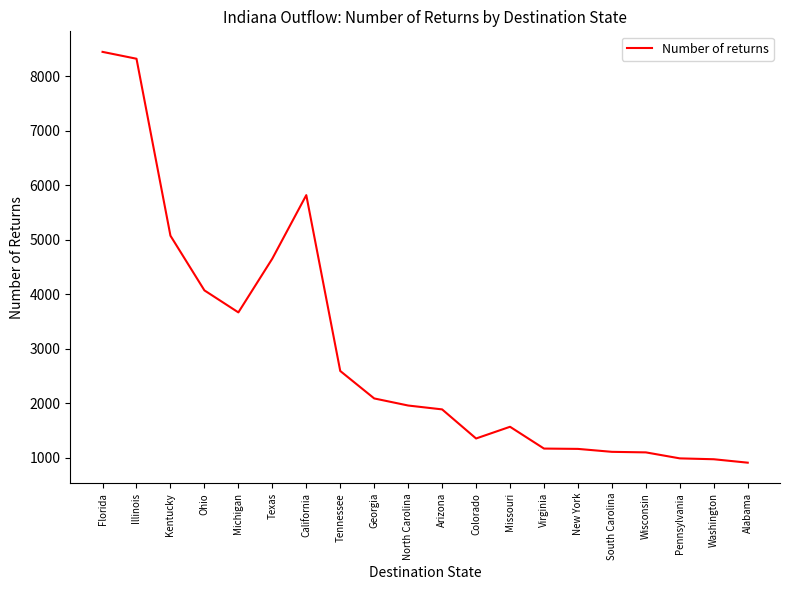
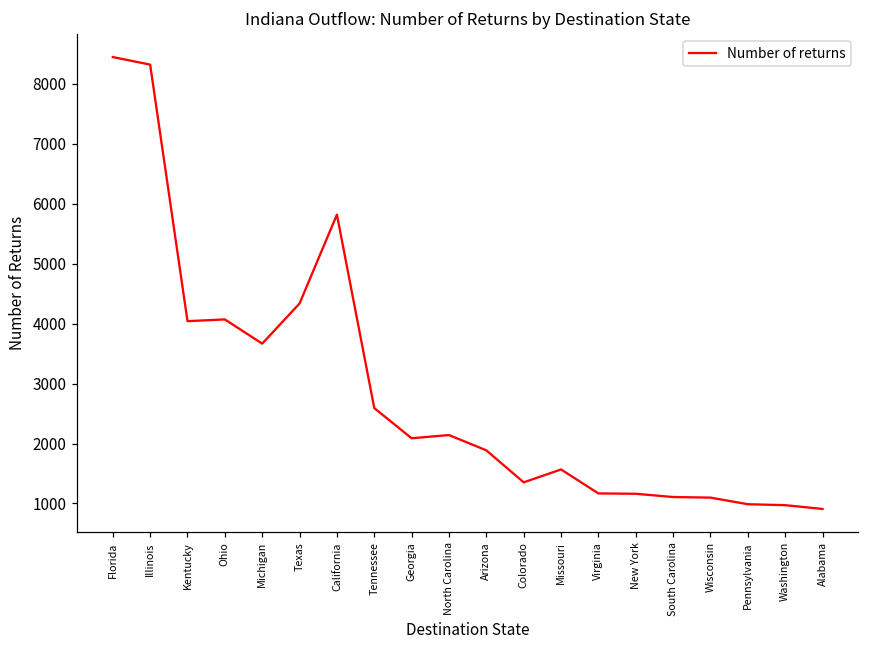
Kentucky: 5100 -> 4000
Texas: 4700 -> 4300
North Carolina: 2000 -> 2100
